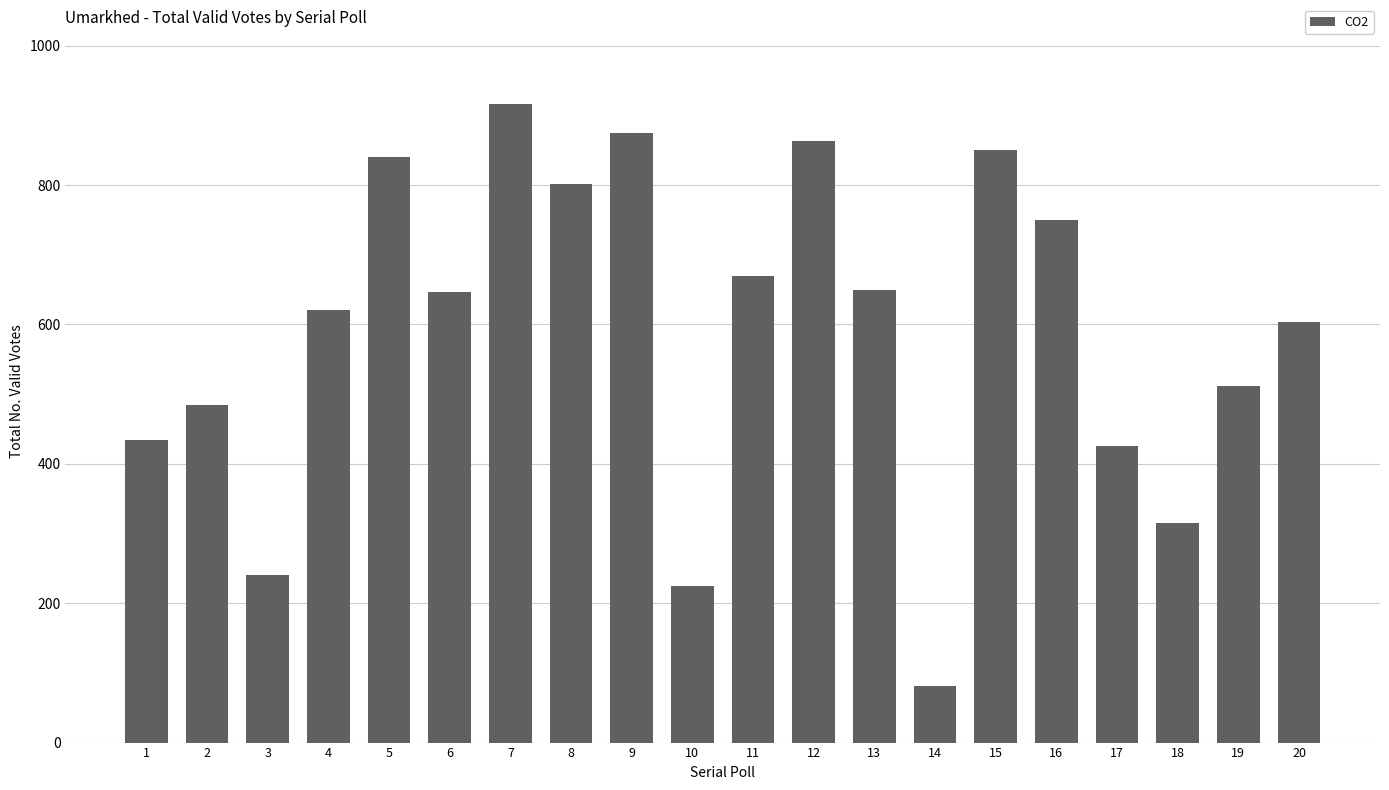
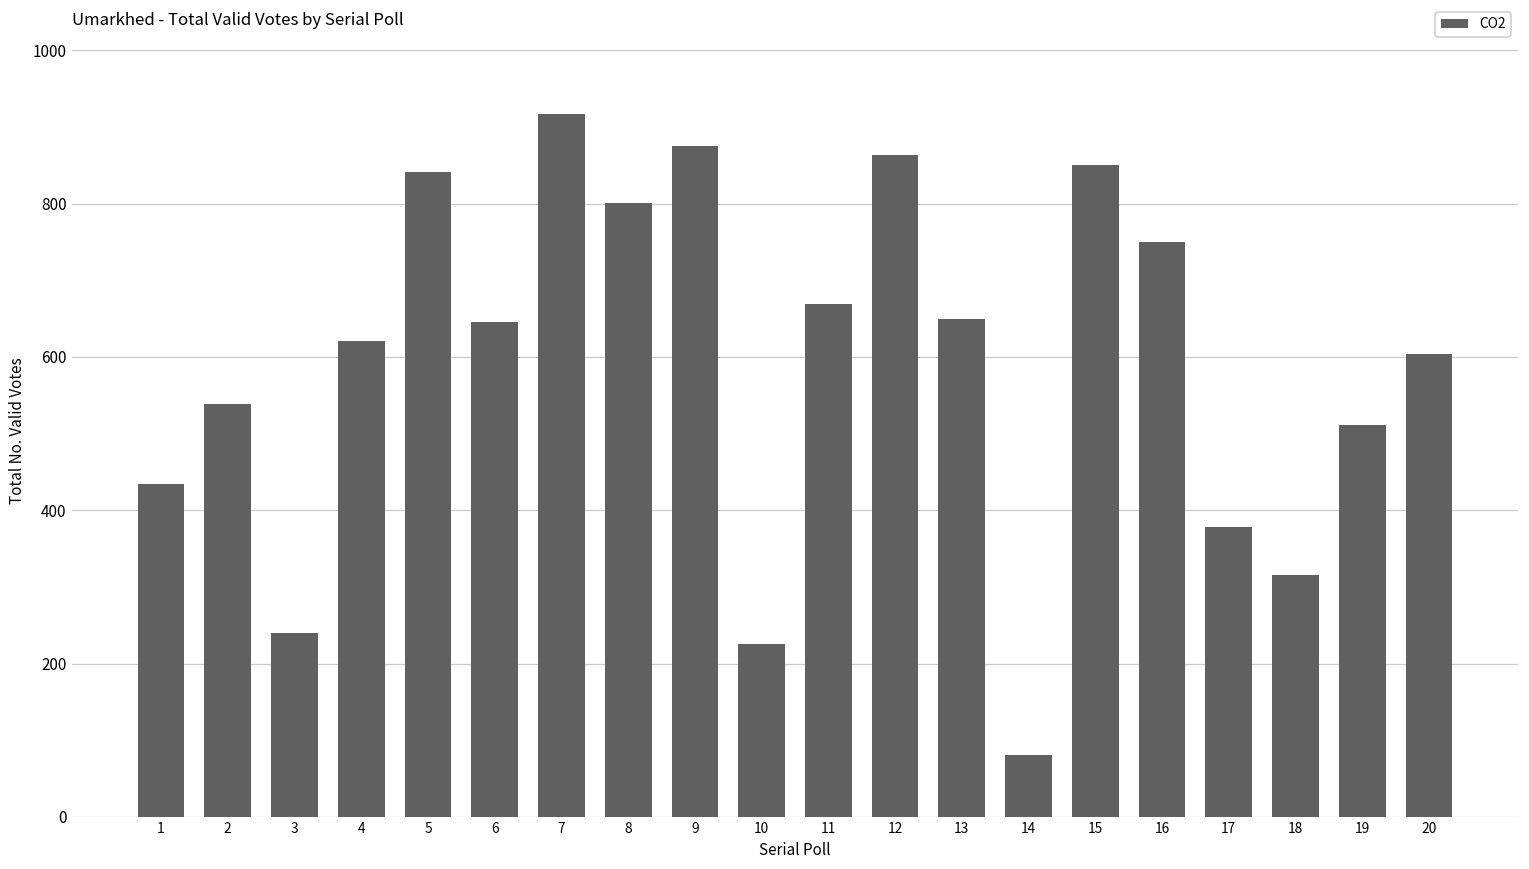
2: 490 -> 540
17: 430 -> 380
